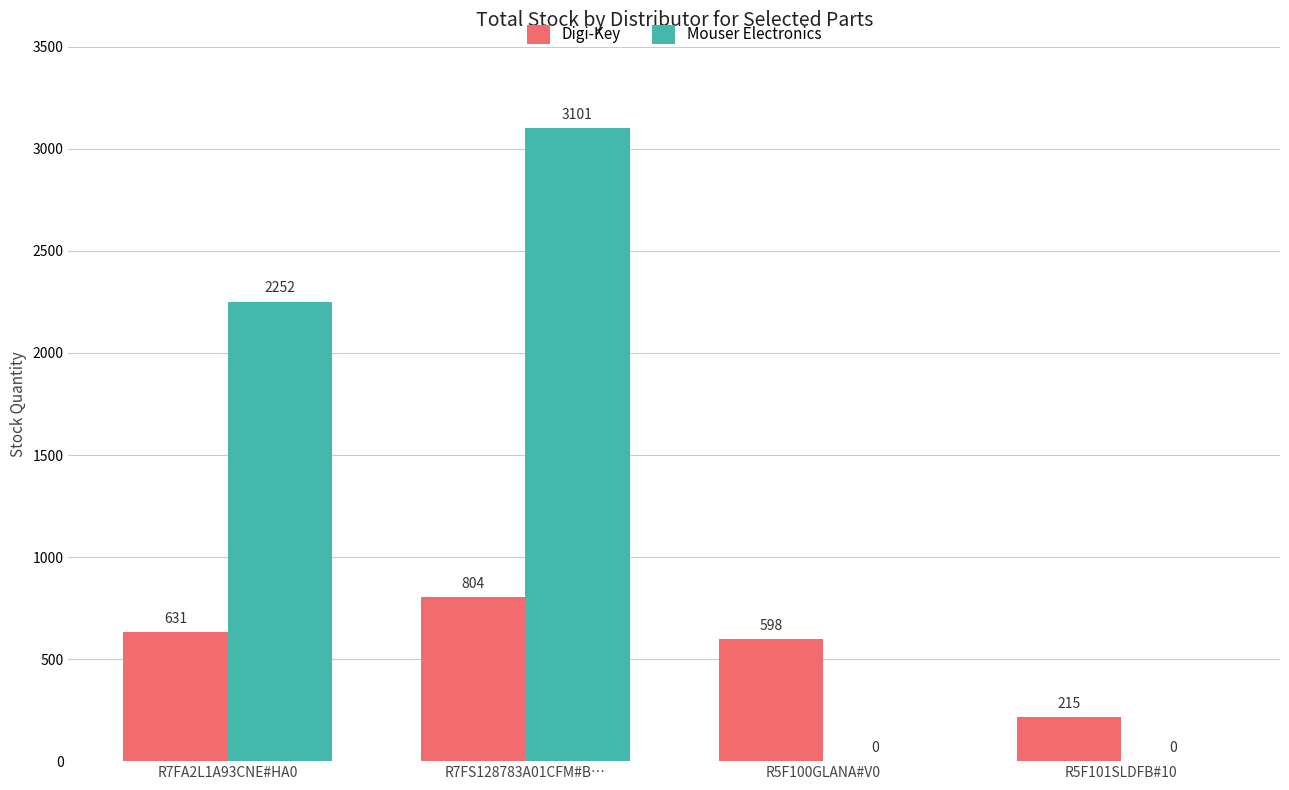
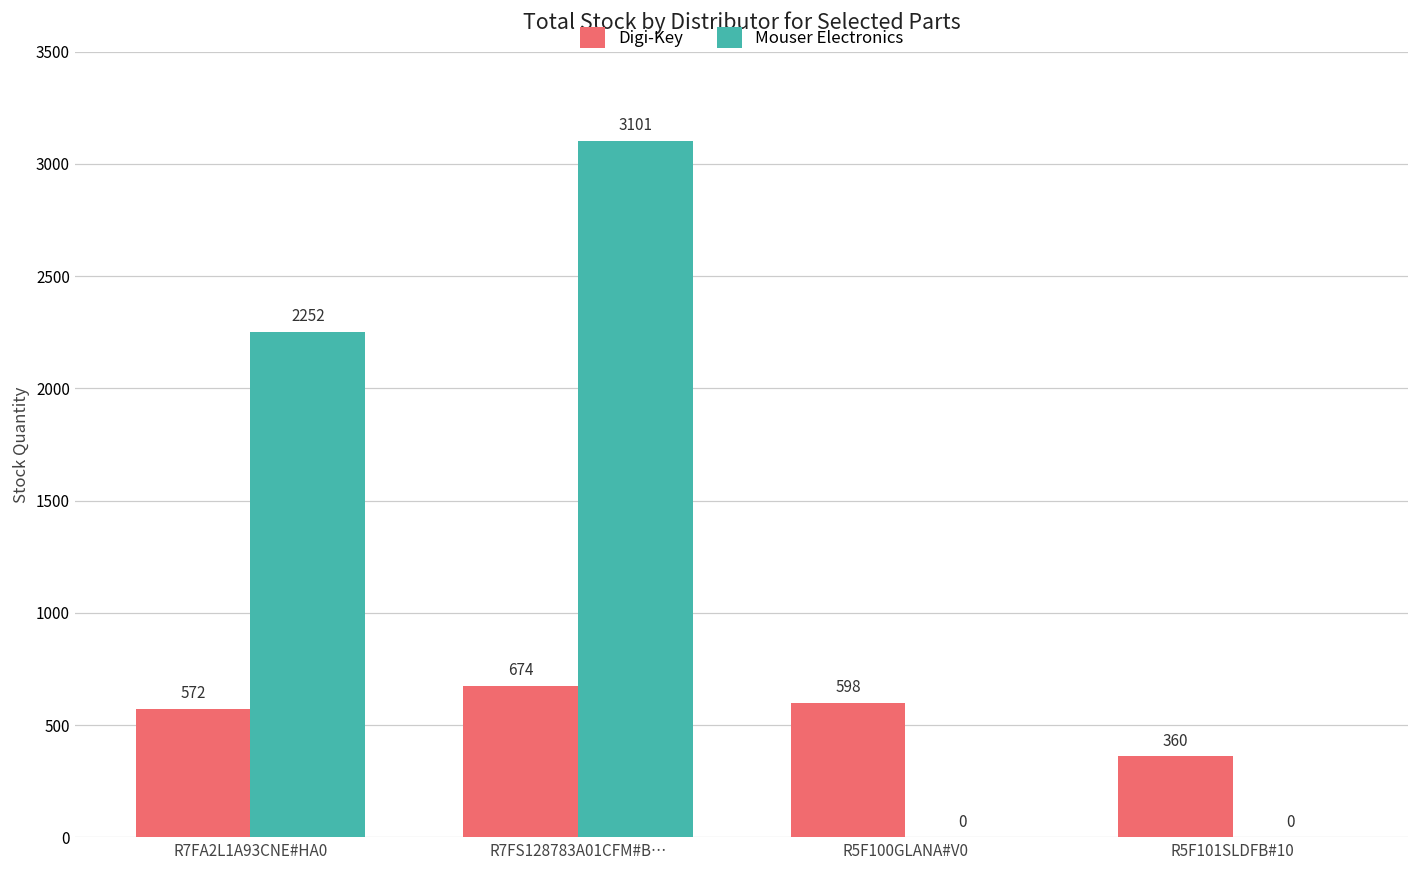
Digi-Key, R7FA2L1A93CNE#HA0: 631 -> 572
Digi-Key, R7FS128783A01CFM#B…: 804 -> 674
Digi-Key, R5F101SLDFB#10: 215 -> 360
